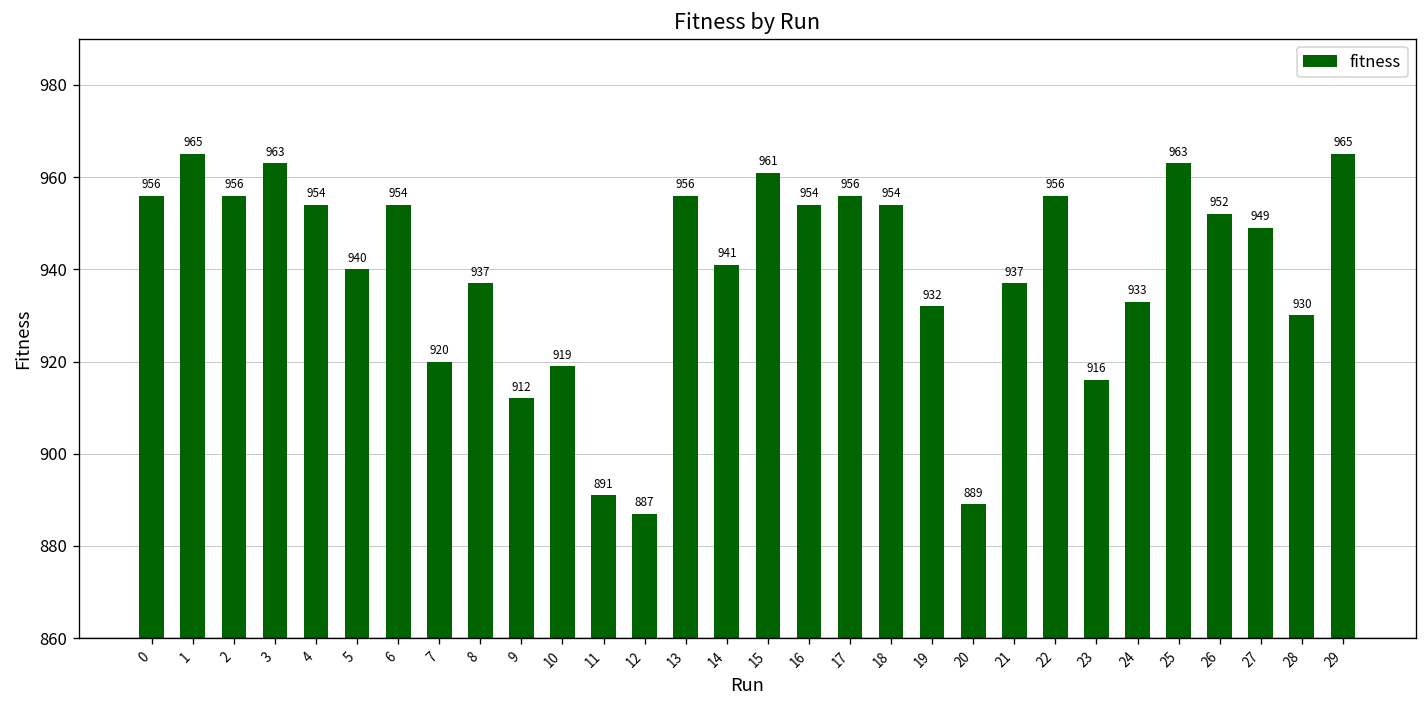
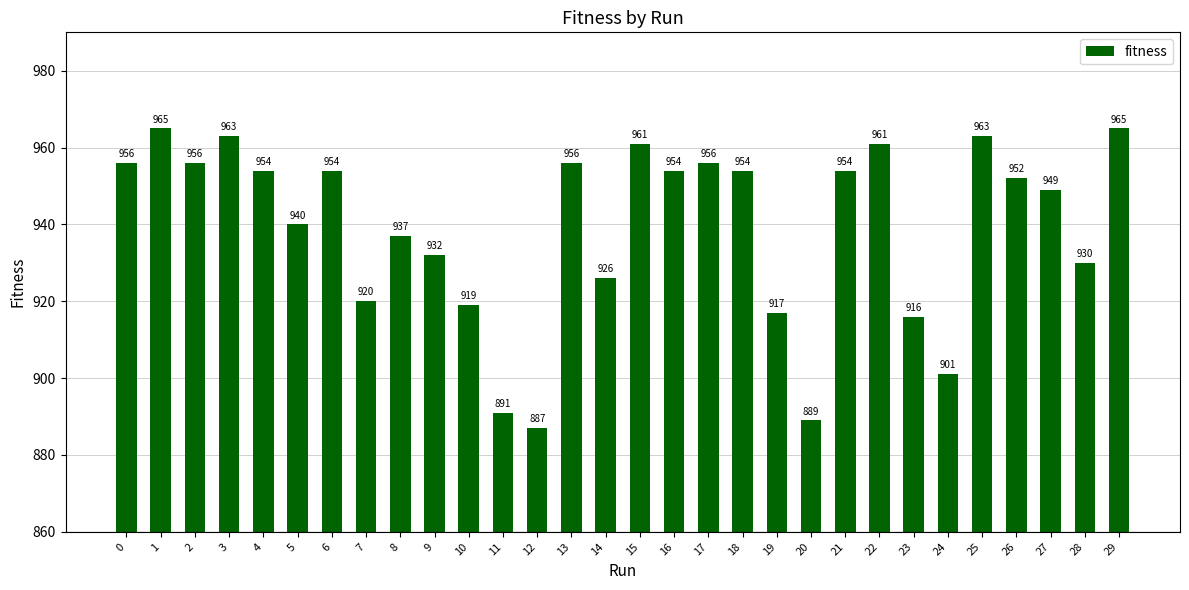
9: 912 -> 932
14: 941 -> 926
19: 932 -> 917
21: 937 -> 954
22: 956 -> 961
24: 933 -> 901
